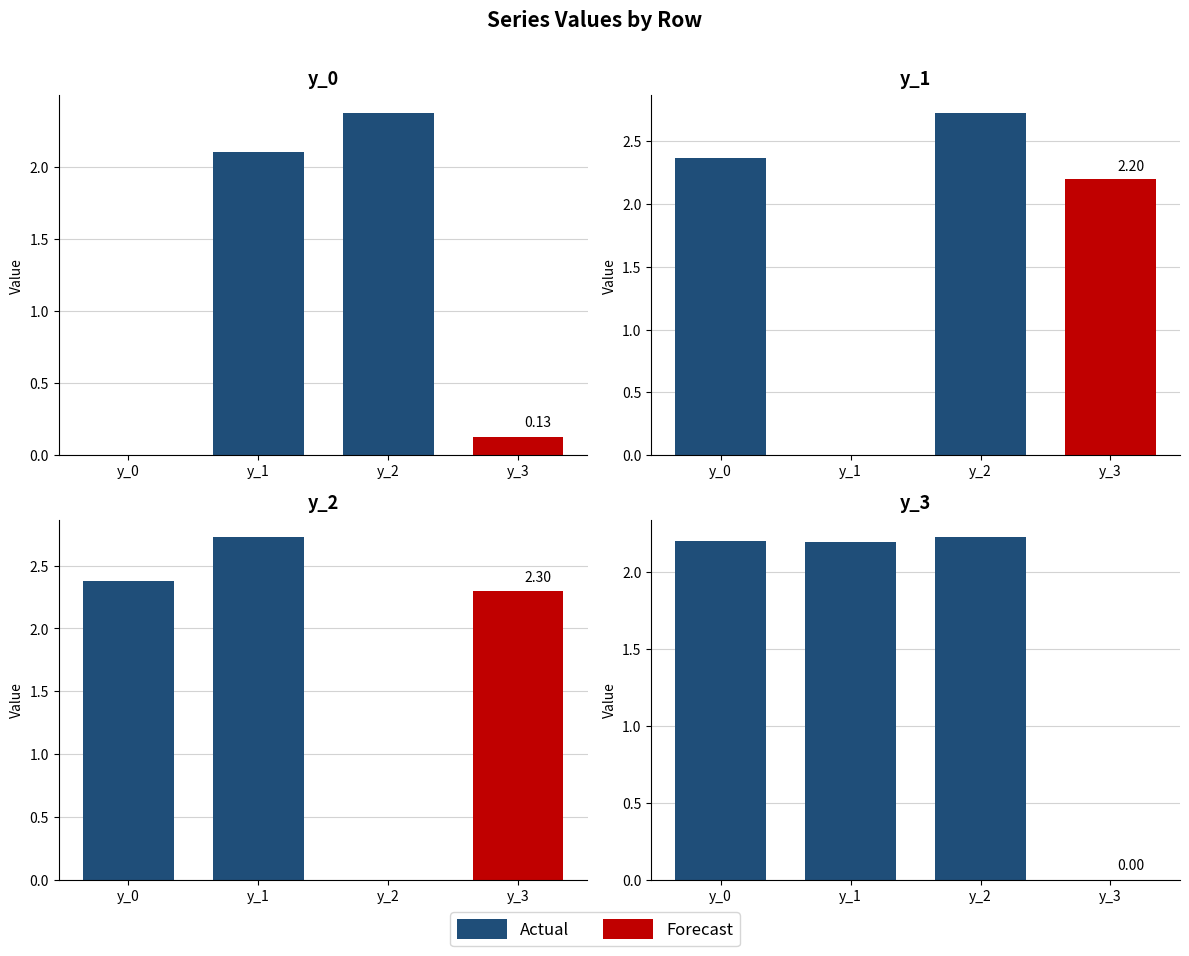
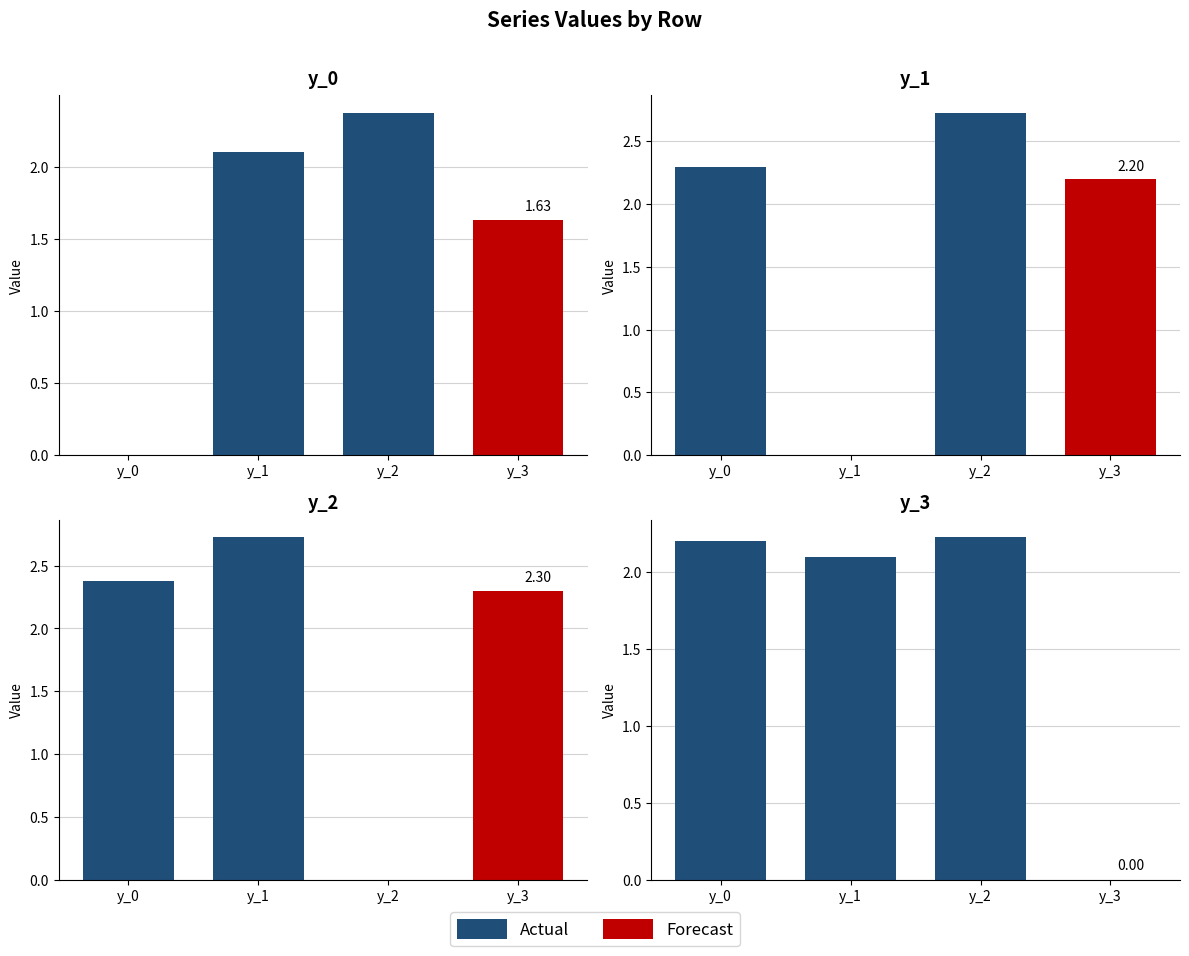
y_0, y_3: 0.13 -> 1.63
y_1, y_0: 2.37 -> 2.30
y_3, y_1: 2.20 -> 2.10
